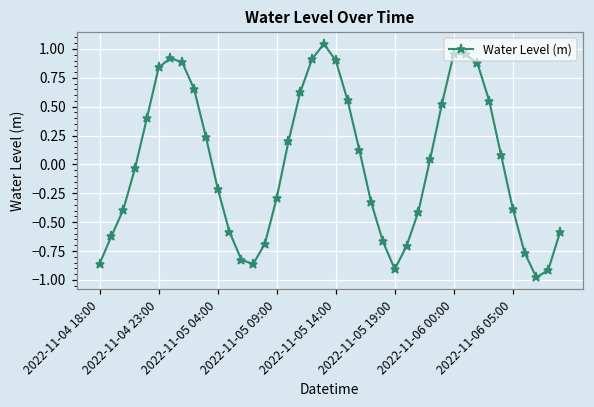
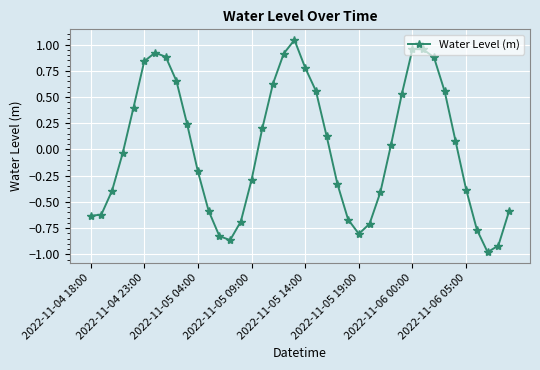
2022-11-04 18:00: -0.86 -> -0.63
2022-11-05 14:00: 0.90 -> 0.78
2022-11-05 19:00: -0.91 -> -0.80
